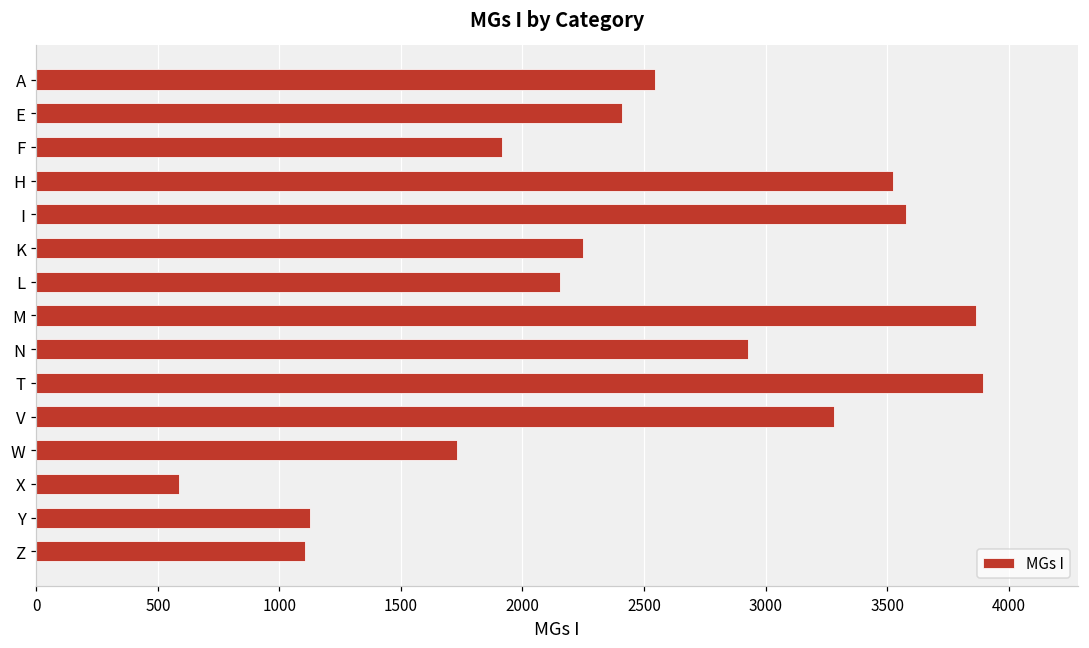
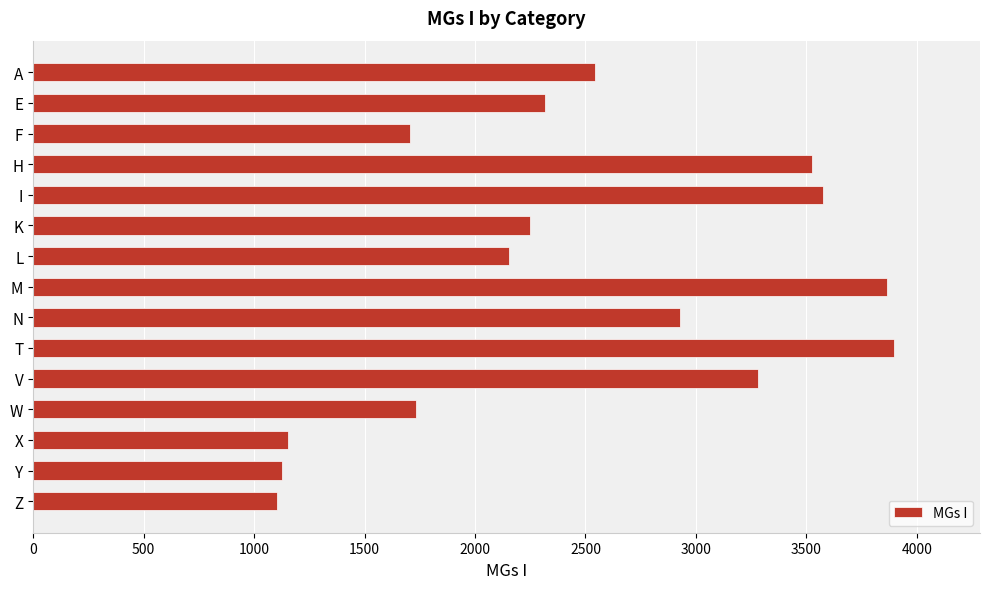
E: 2410 -> 2320
F: 1920 -> 1710
X: 590 -> 1150
